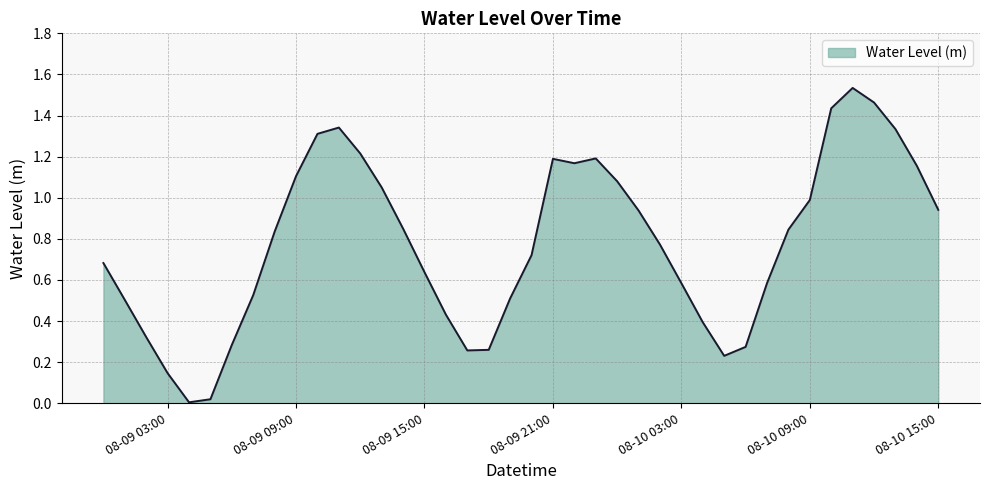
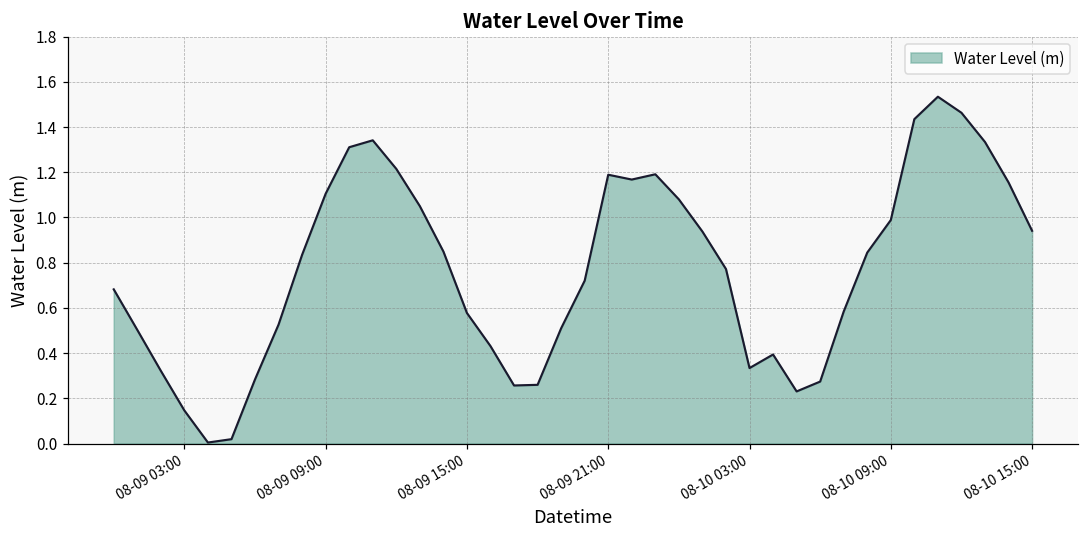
08-09 15:00: 0.64 -> 0.58
08-10 03:00: 0.58 -> 0.33
